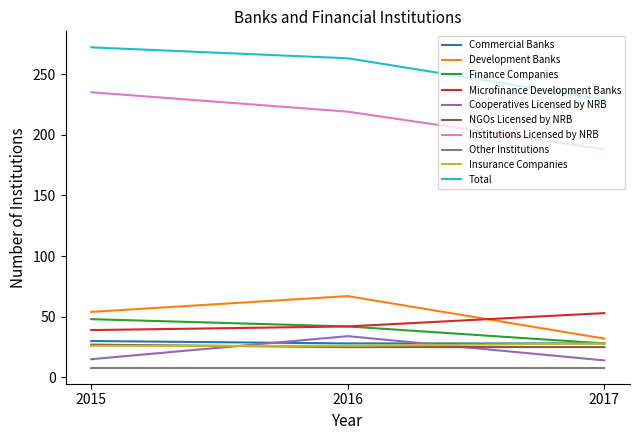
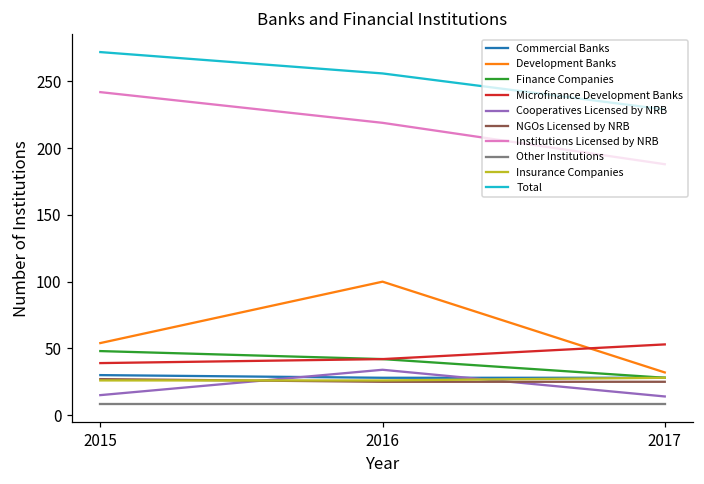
Institutions Licensed by NRB, 2015: 235 -> 242
Development Banks, 2016: 67 -> 100
Total, 2016: 263 -> 256
